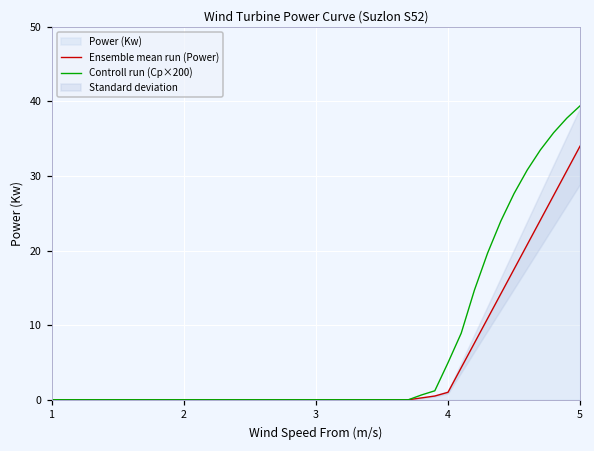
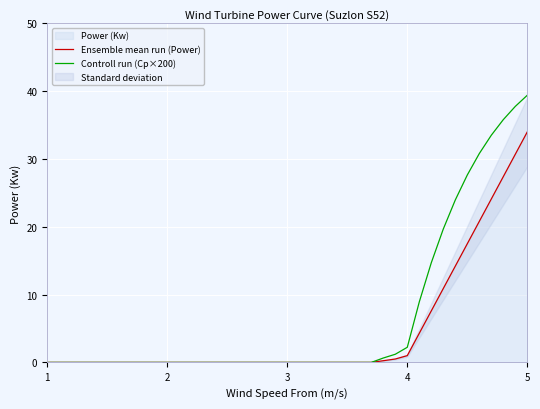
Controll run (Cp×200), 4: 5 -> 2
